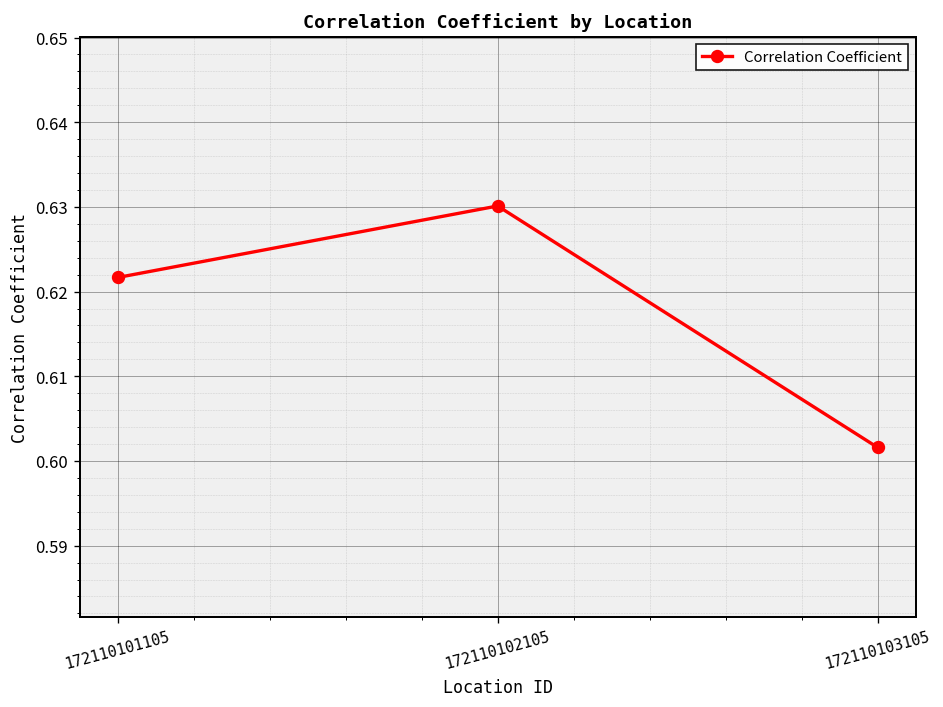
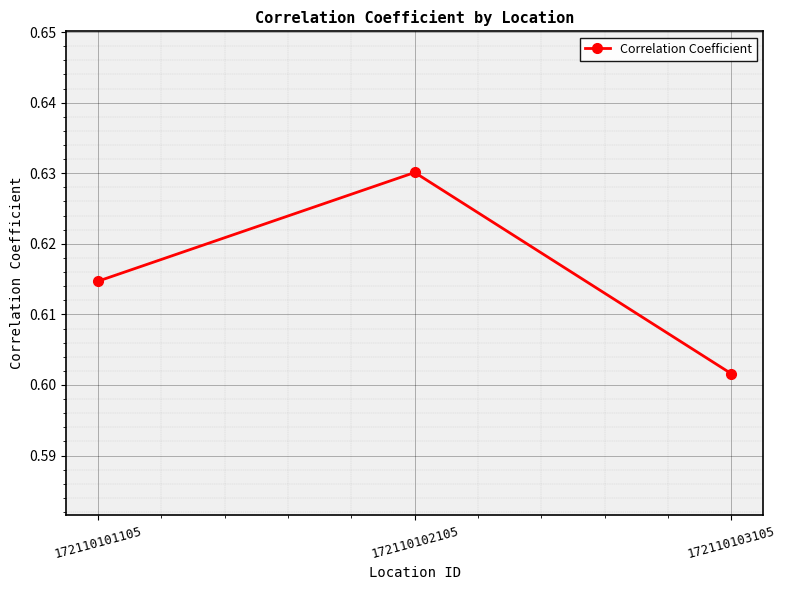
172110101105: 0.622 -> 0.615
